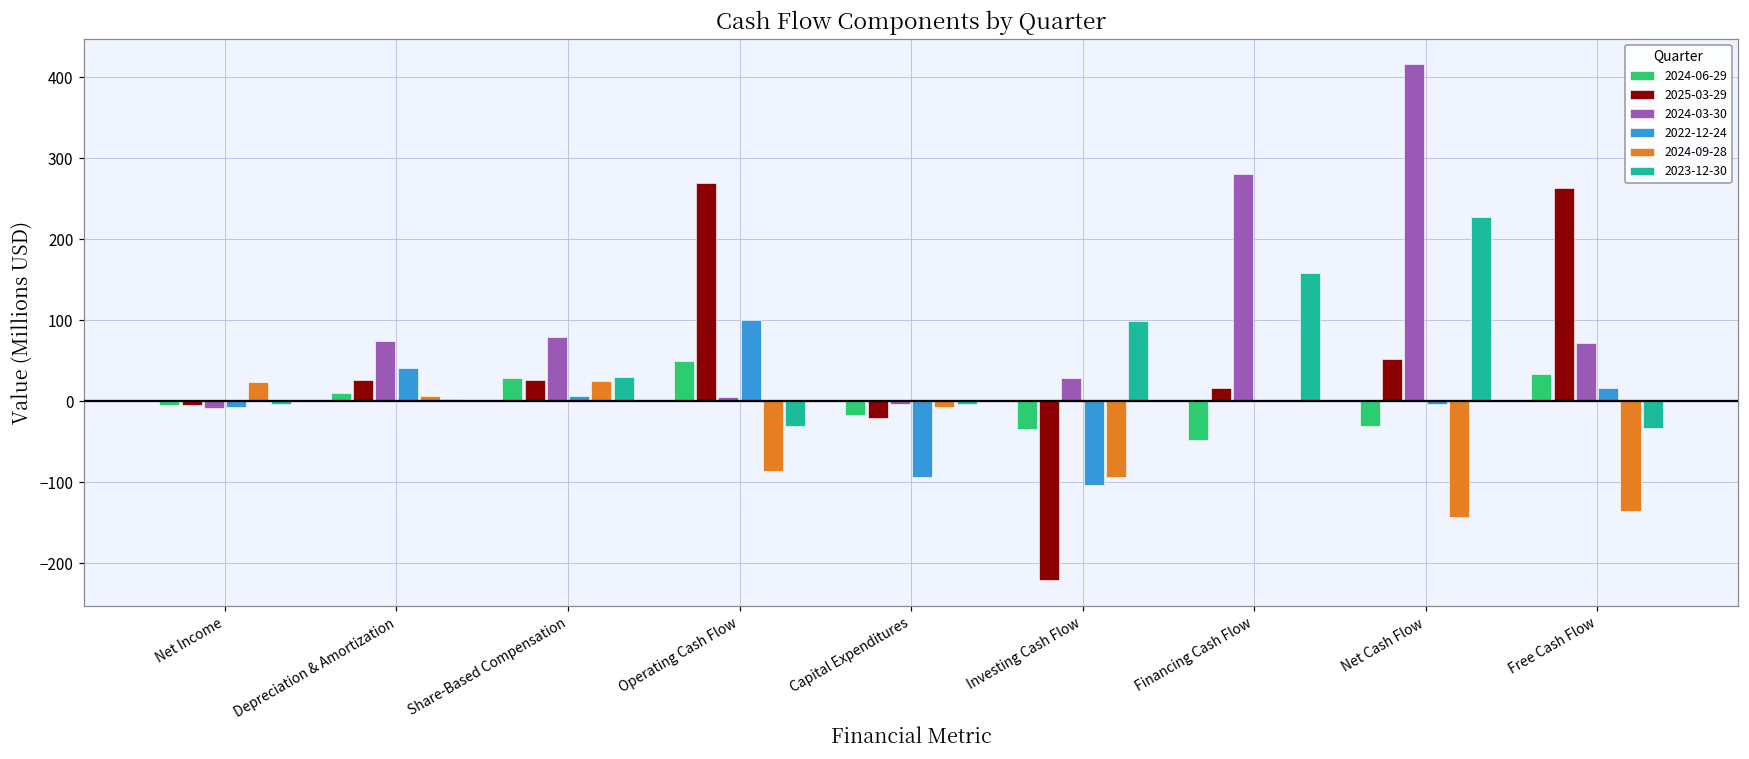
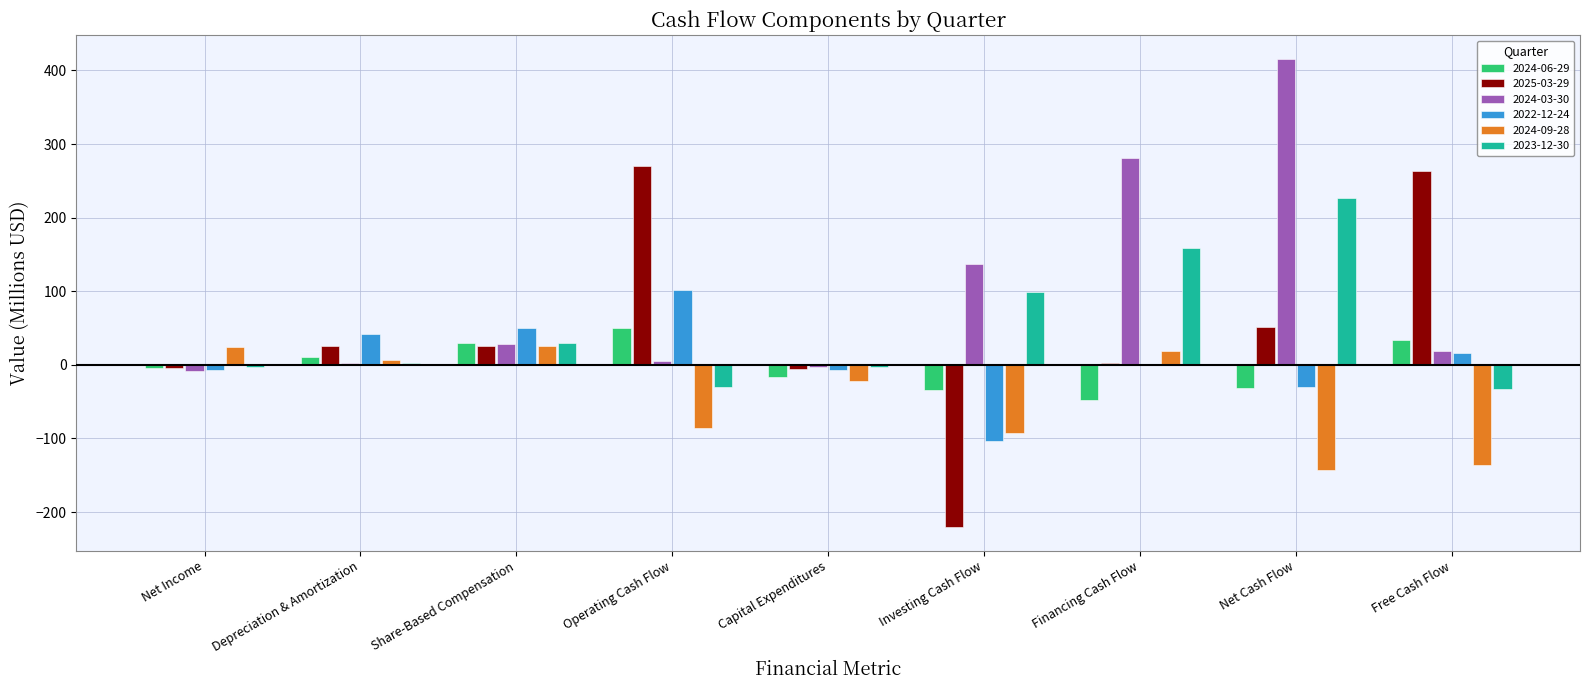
2024-03-30, Depreciation & Amortization: 70 -> 0
2024-03-30, Share-Based Compensation: 80 -> 30
2022-12-24, Share-Based Compensation: 10 -> 50
2025-03-29, Capital Expenditures: -20 -> -10
2022-12-24, Capital Expenditures: -90 -> -10
2024-09-28, Capital Expenditures: -10 -> -20
2024-03-30, Investing Cash Flow: 30 -> 140
2025-03-29, Financing Cash Flow: 20 -> 0
2024-09-28, Financing Cash Flow: 0 -> 20
2022-12-24, Net Cash Flow: 0 -> -30
2024-03-30, Free Cash Flow: 70 -> 20
